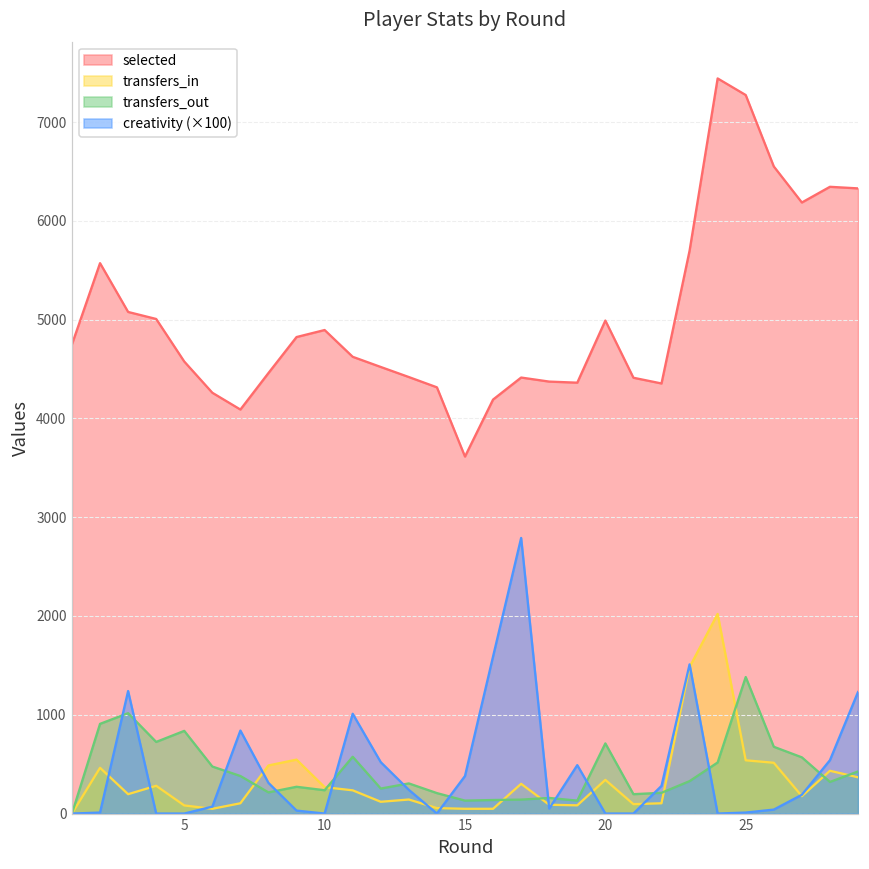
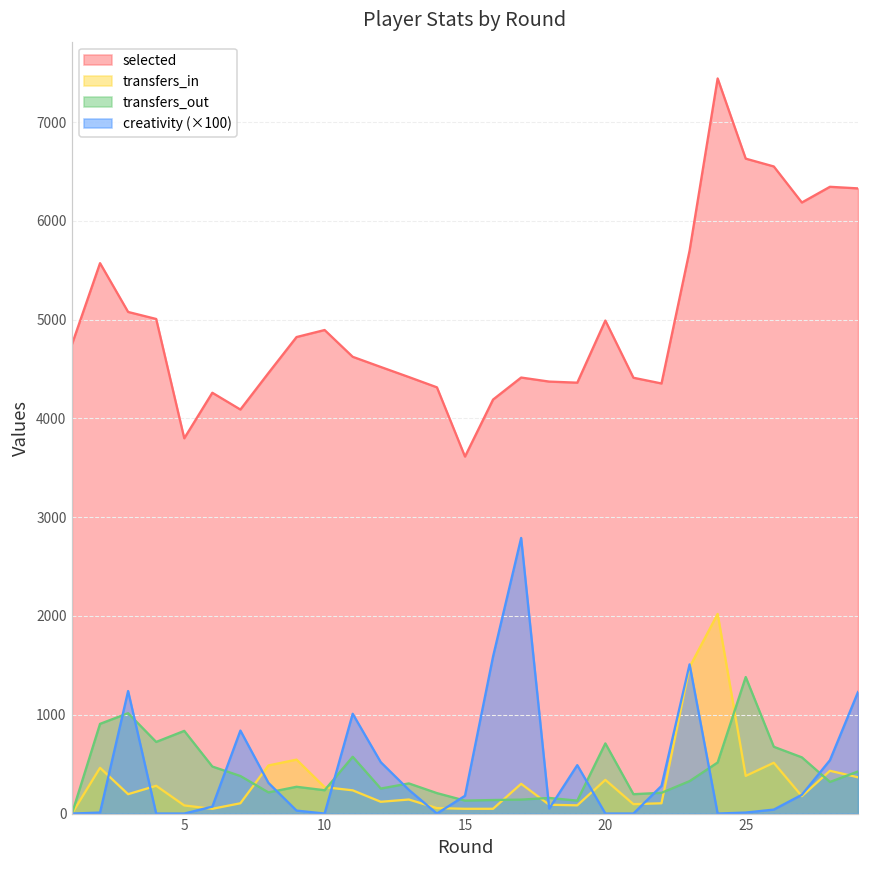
selected, 5: 4600 -> 3800
creativity (×100), 15: 400 -> 200
selected, 25: 7300 -> 6600
transfers_in, 25: 500 -> 400
